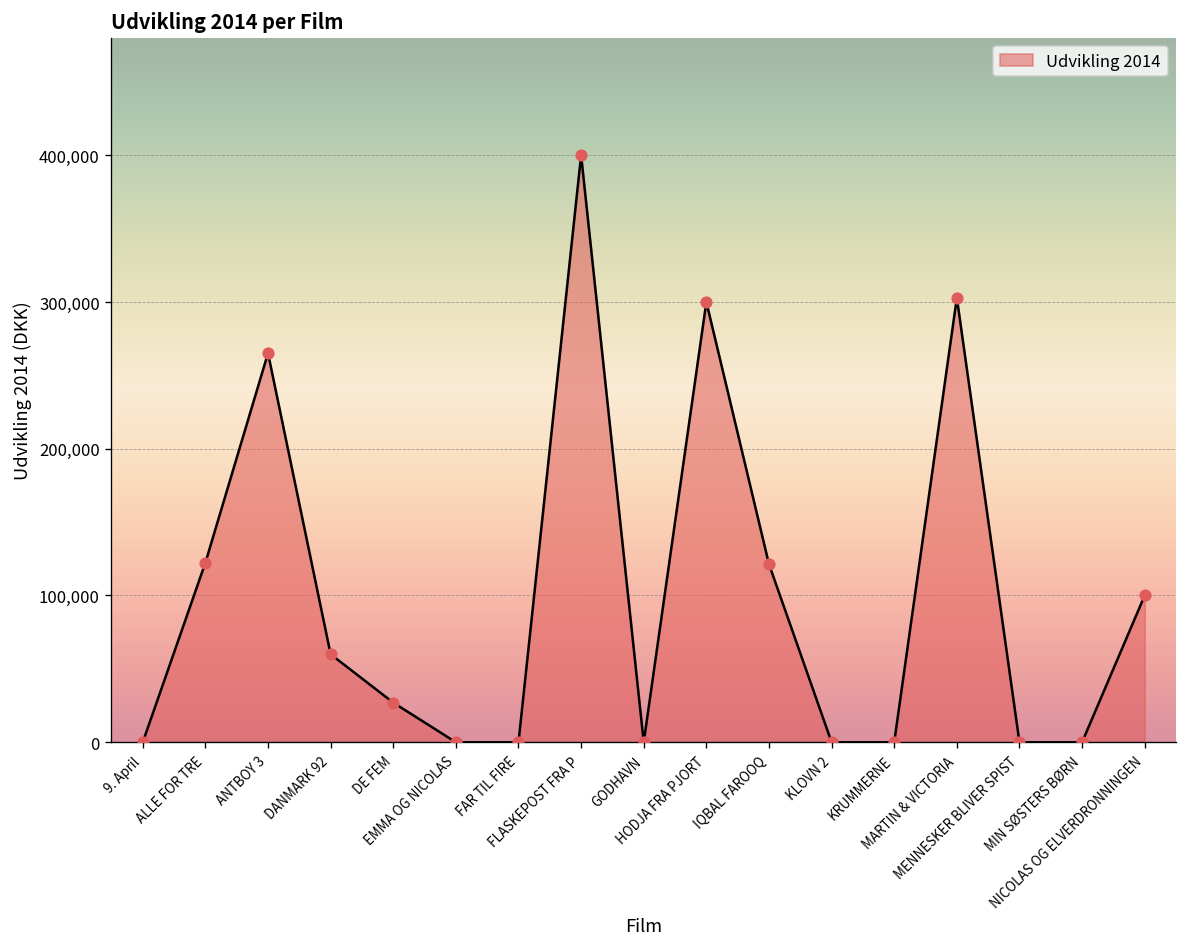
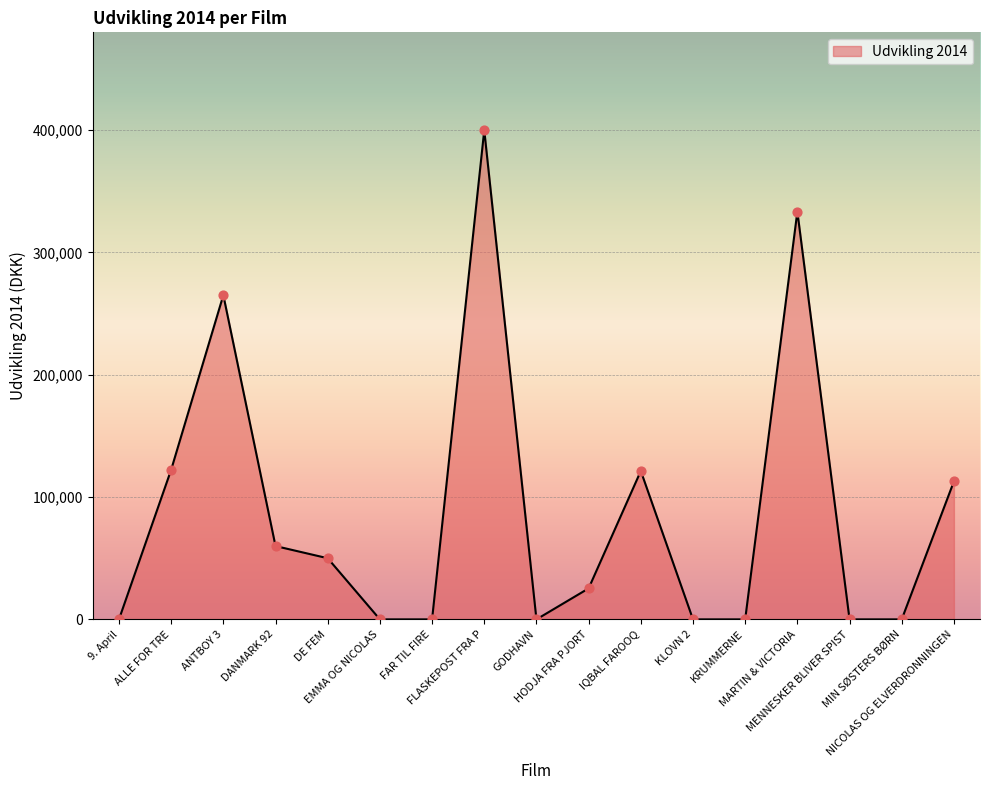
DE FEM: 27,000 -> 50,000
HODJA FRA PJORT: 300,000 -> 25,000
MARTIN & VICTORIA: 303,000 -> 333,000
NICOLAS OG ELVERDRONNINGEN: 100,000 -> 113,000
